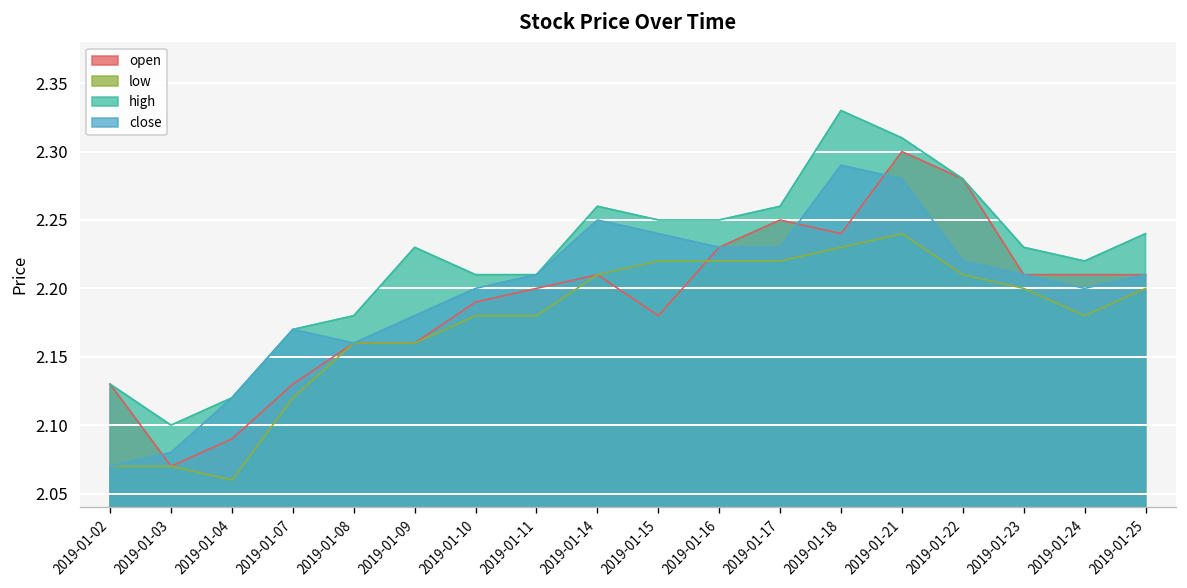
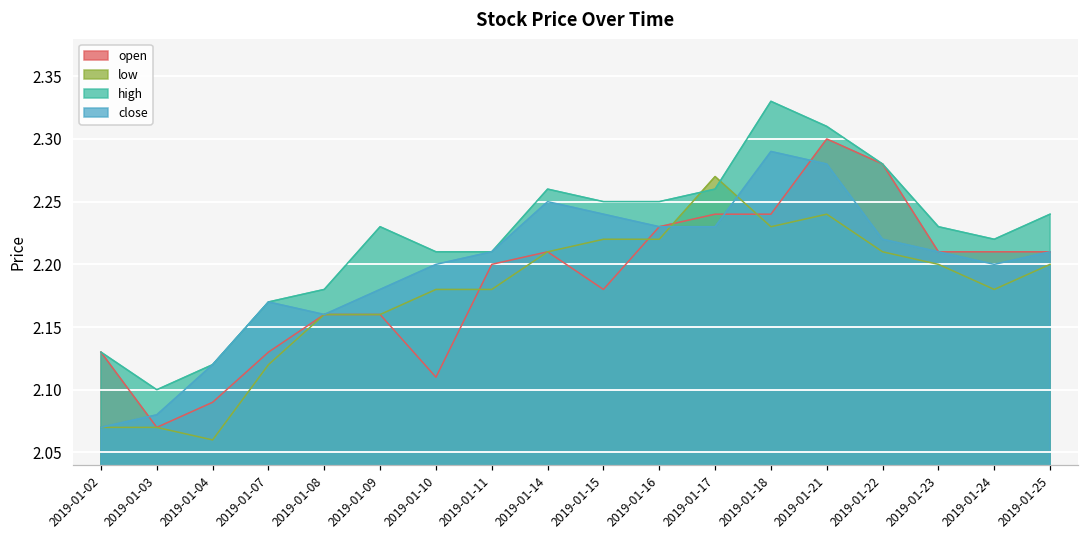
open, 2019-01-10: 2.19 -> 2.11
open, 2019-01-17: 2.25 -> 2.24
low, 2019-01-17: 2.22 -> 2.27
